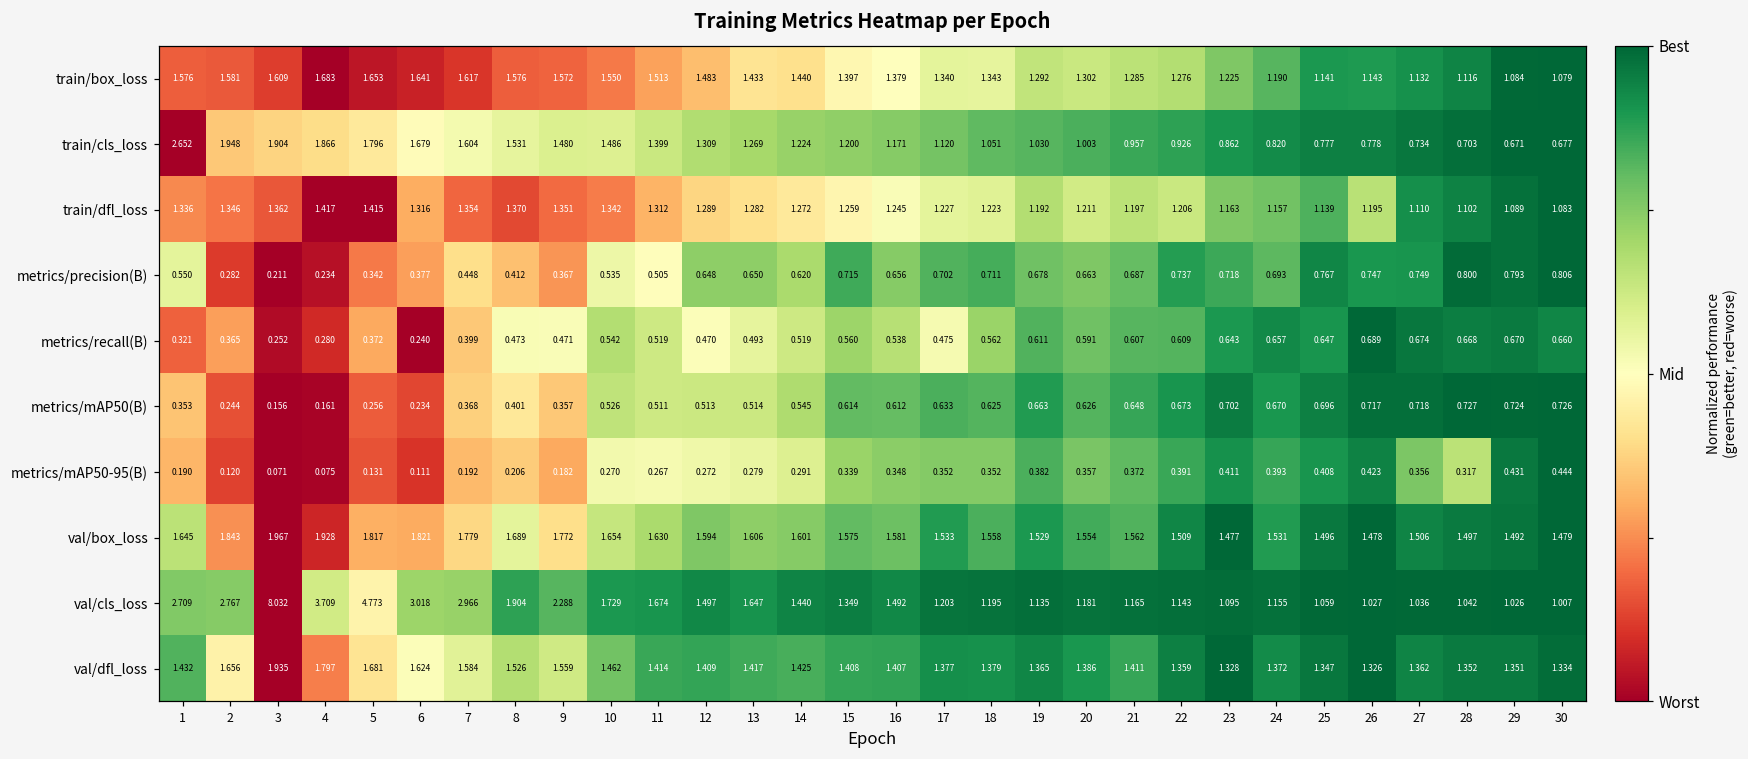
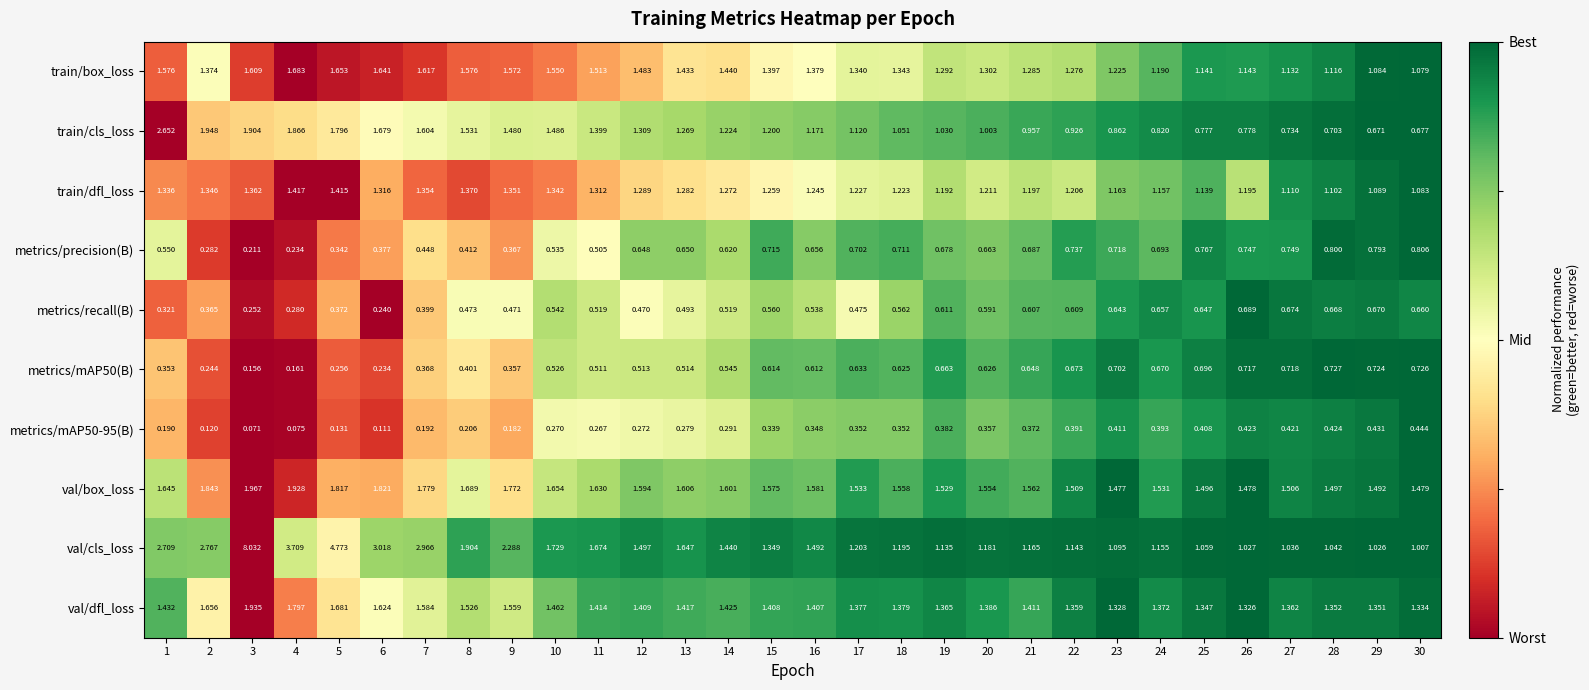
train/box_loss, 2: 1.581 -> 1.374
metrics/mAP50-95(B), 27: 0.356 -> 0.421
metrics/mAP50-95(B), 28: 0.317 -> 0.424
